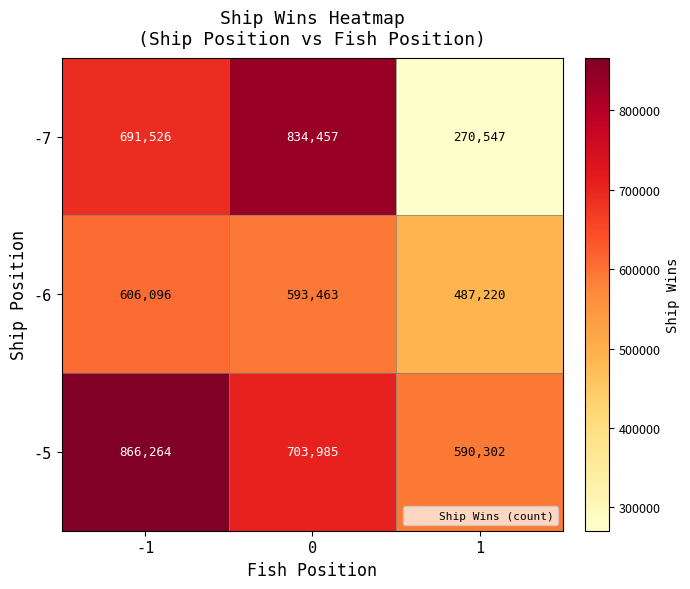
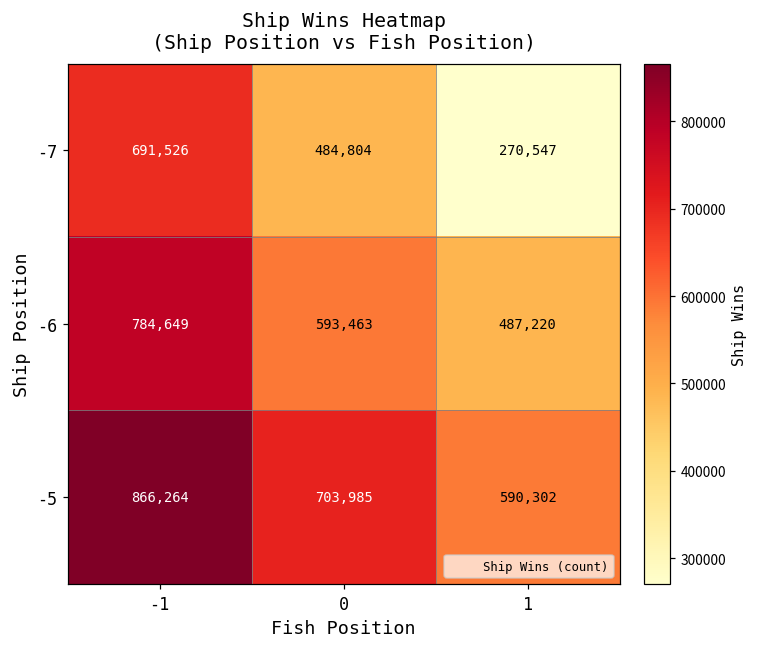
-7, 0: 834,457 -> 484,804
-6, -1: 606,096 -> 784,649
